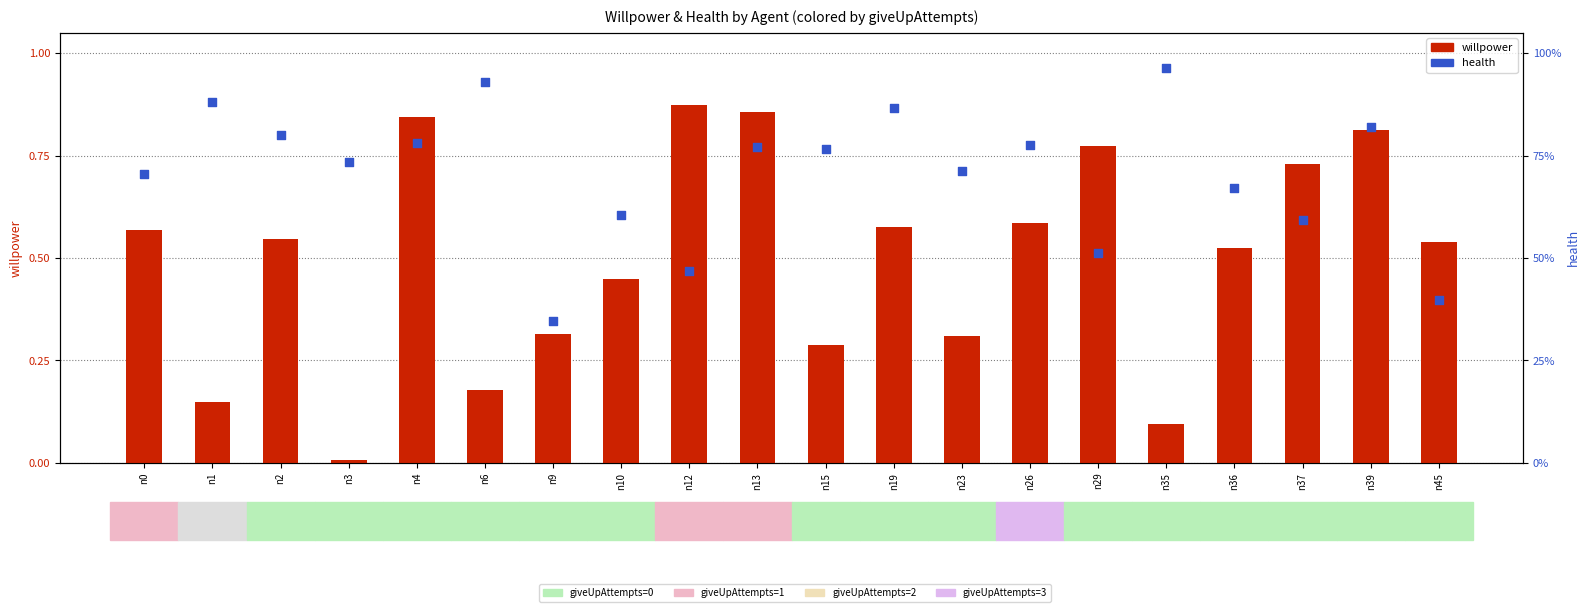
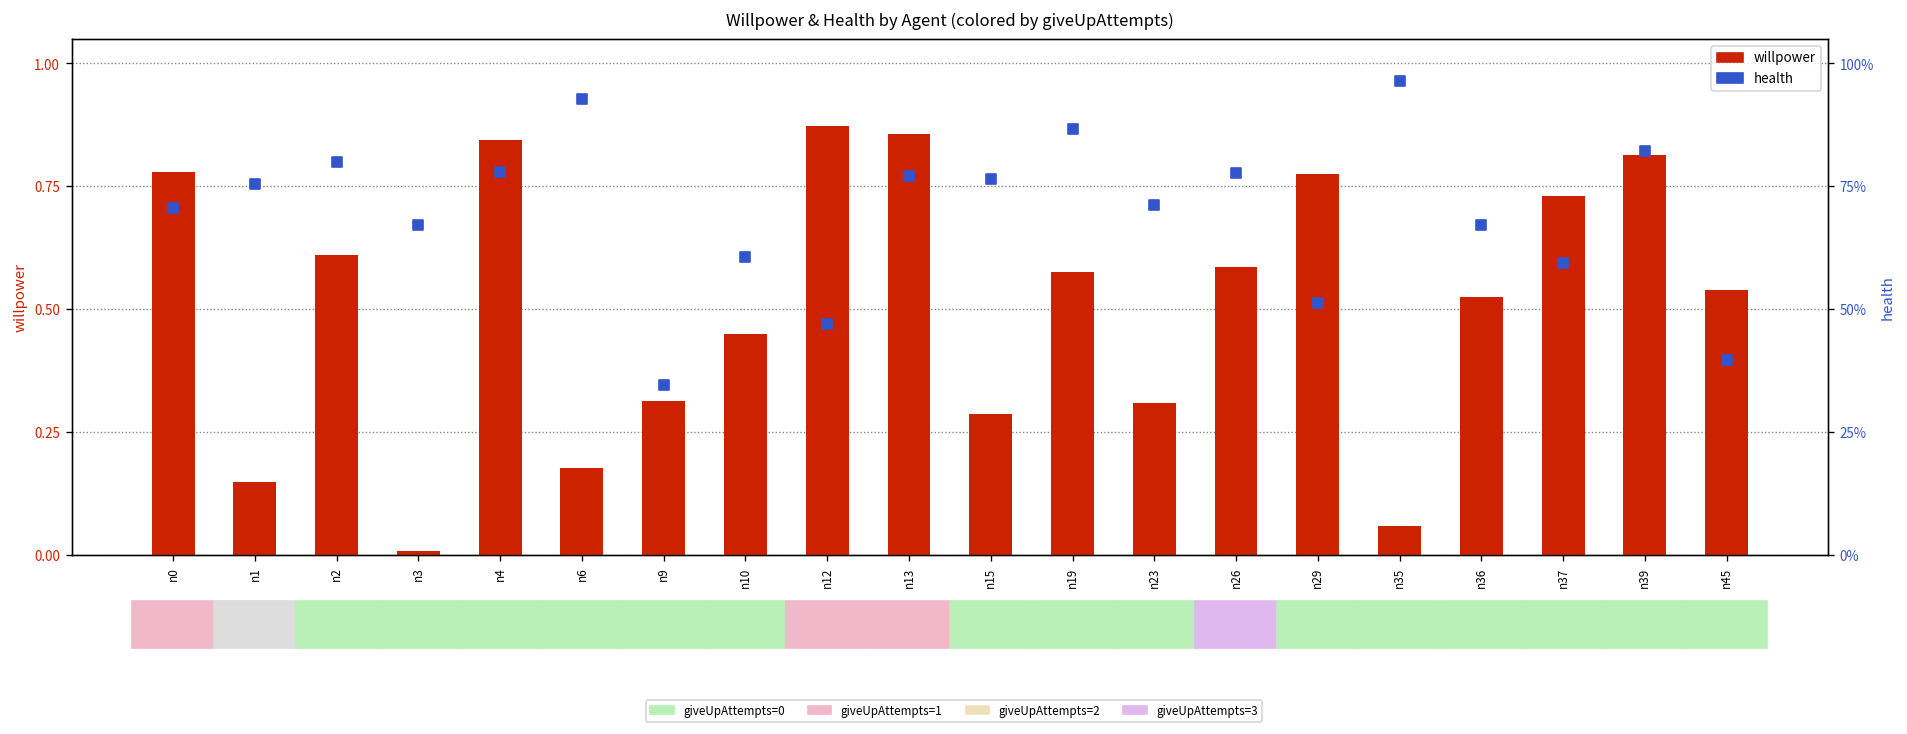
willpower, n0: 0.57 -> 0.78
willpower, n2: 0.55 -> 0.61
willpower, n35: 0.09 -> 0.06
health, n1: 88% -> 75%
health, n3: 73% -> 67%
